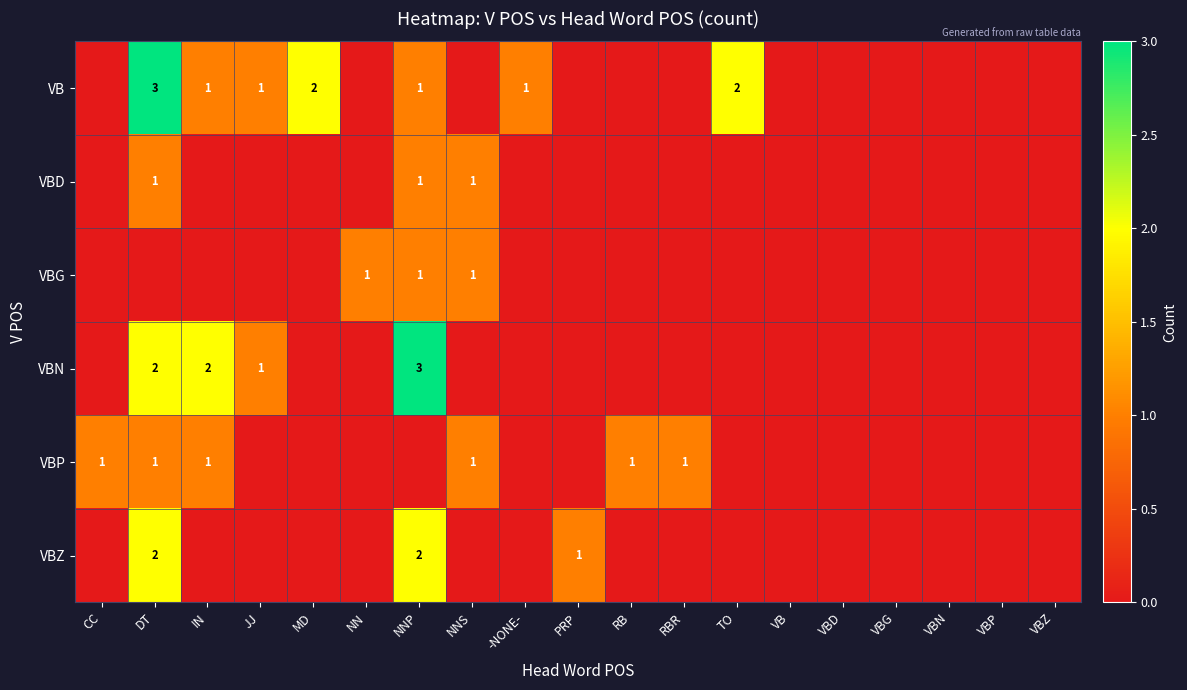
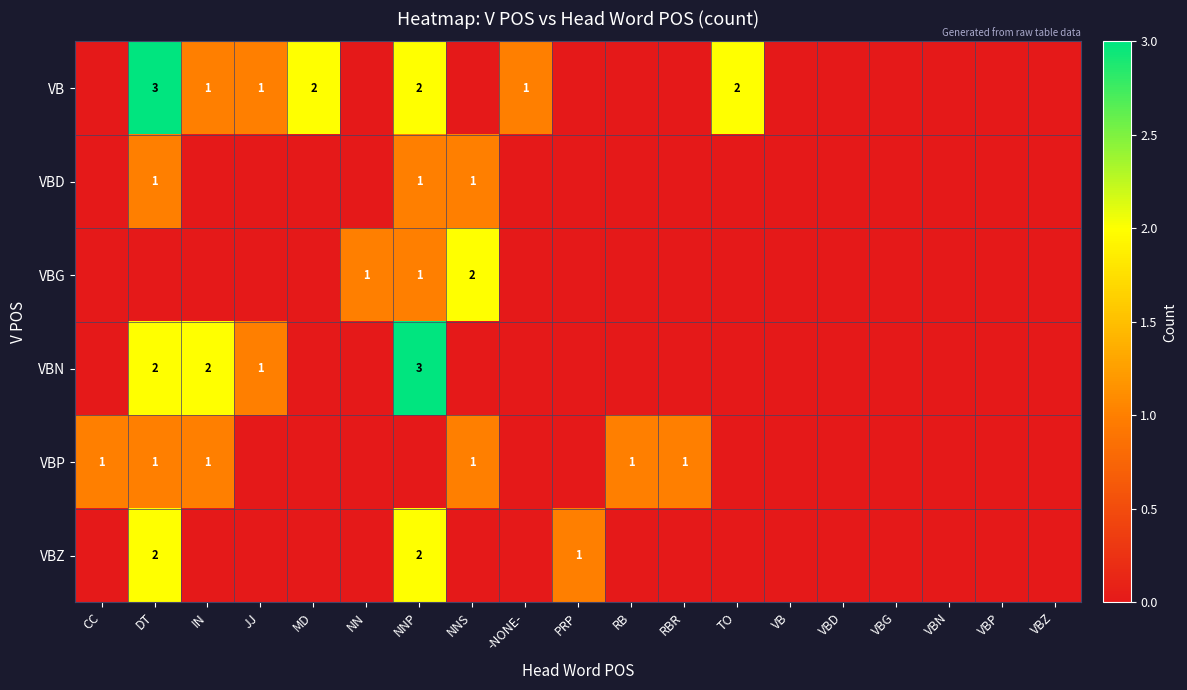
VB, NNP: 1 -> 2
VBG, NNS: 1 -> 2
